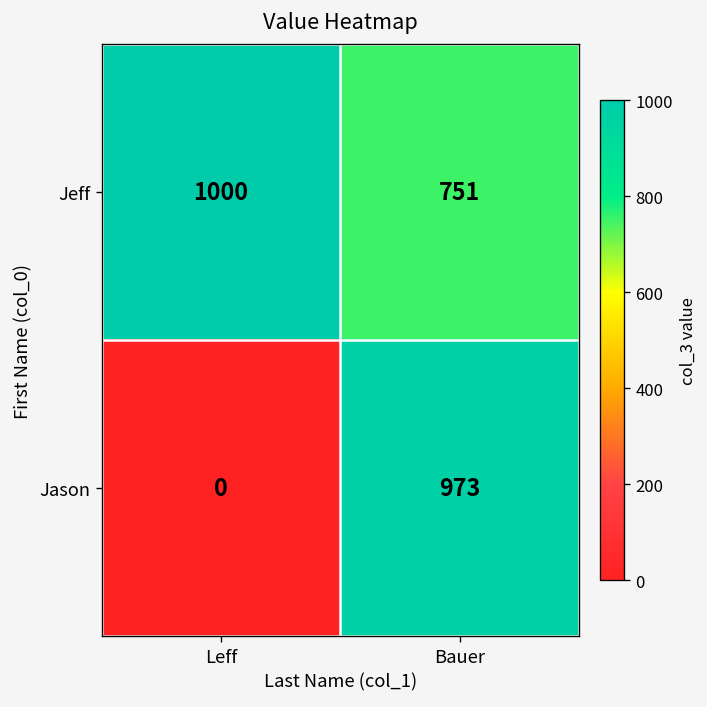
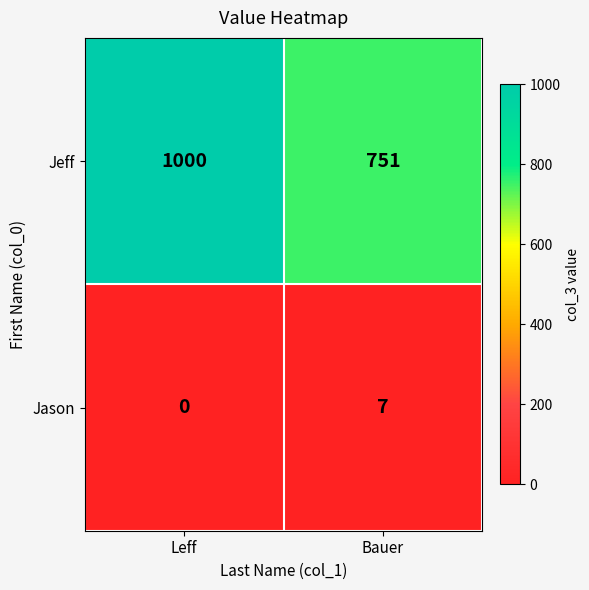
Jason, Bauer: 973 -> 7
